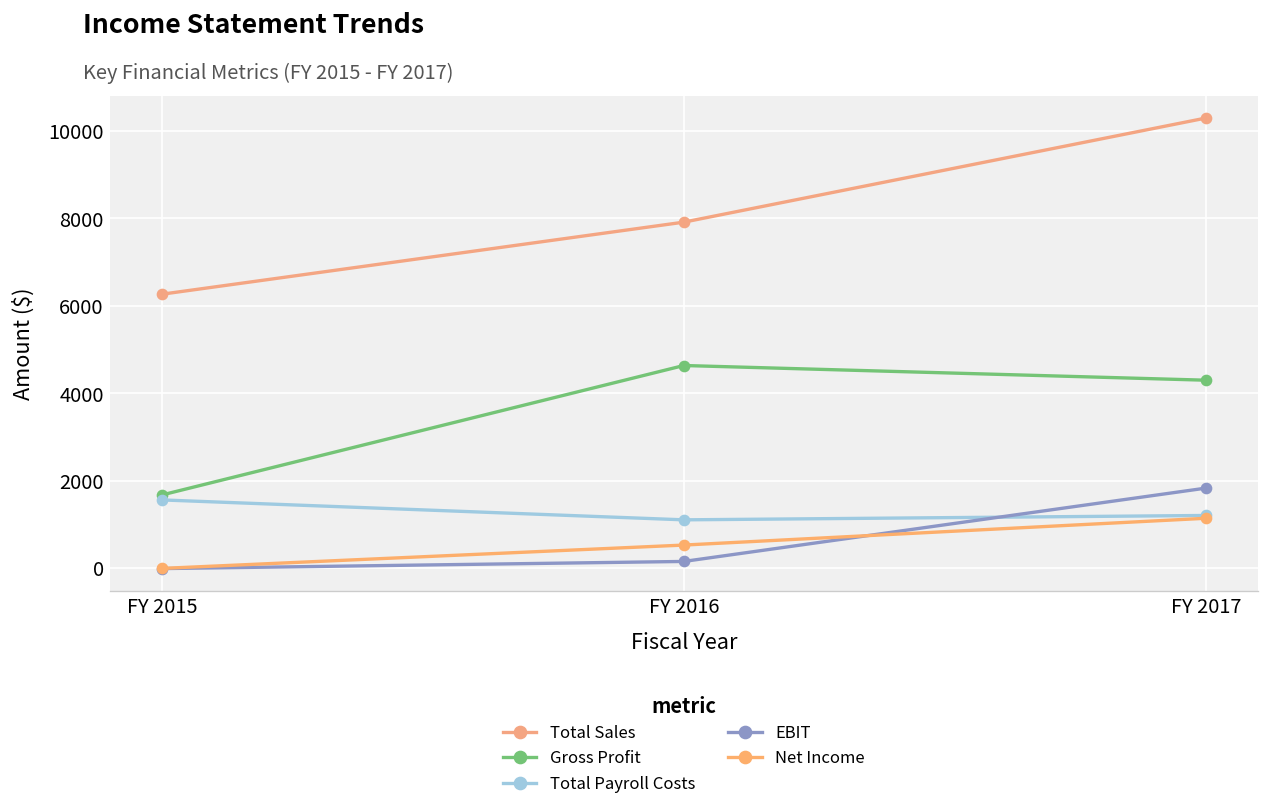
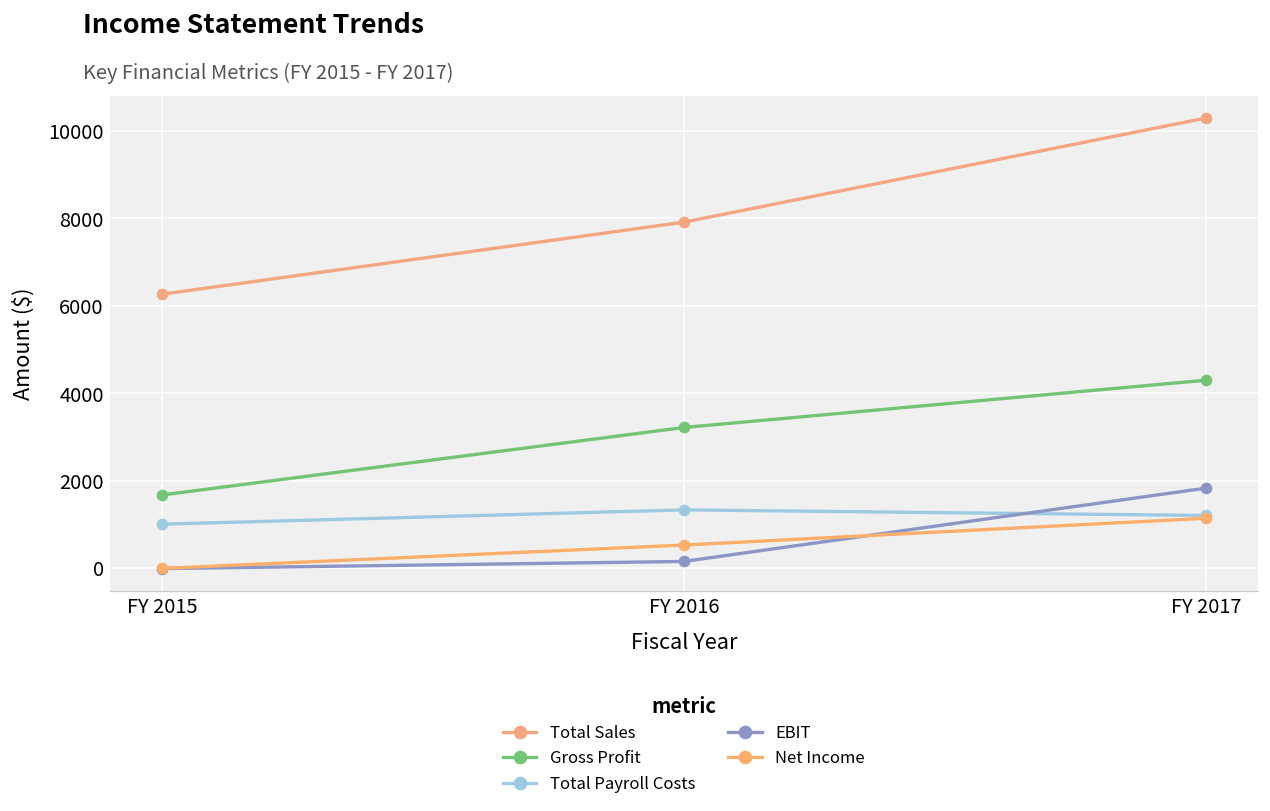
Total Payroll Costs, FY 2015: 1600 -> 1000
Gross Profit, FY 2016: 4600 -> 3200
Total Payroll Costs, FY 2016: 1100 -> 1300
